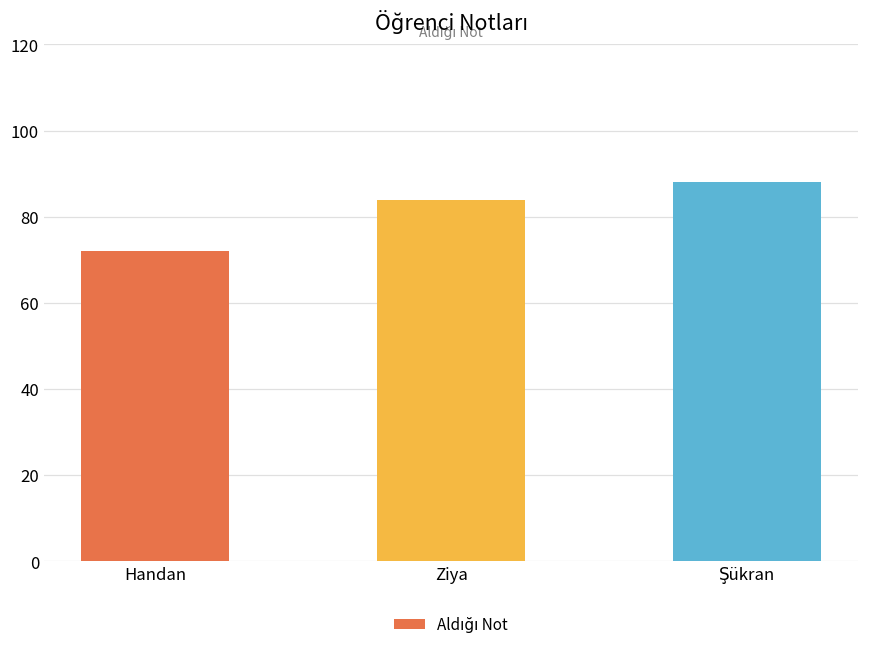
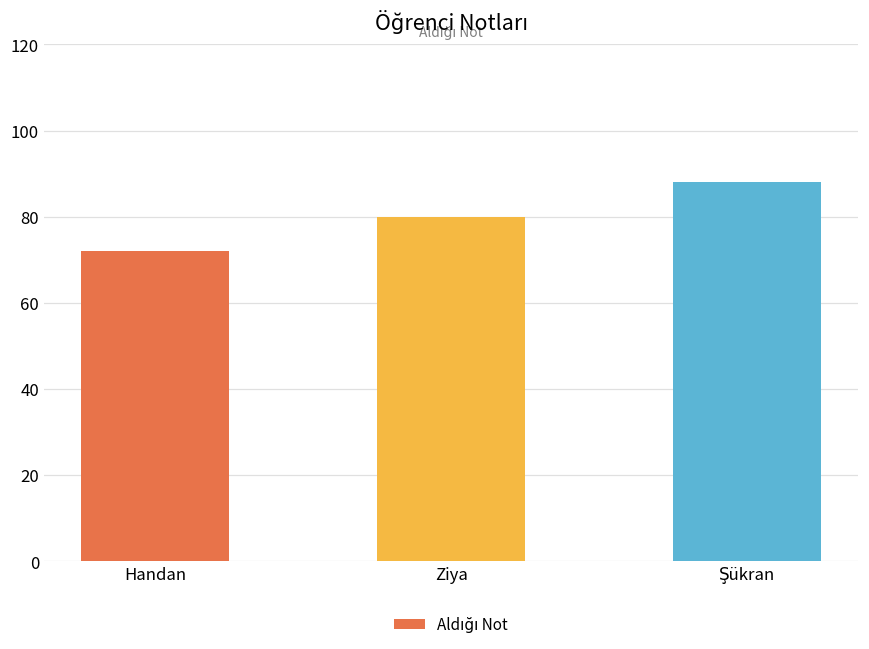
Ziya: 84 -> 80
